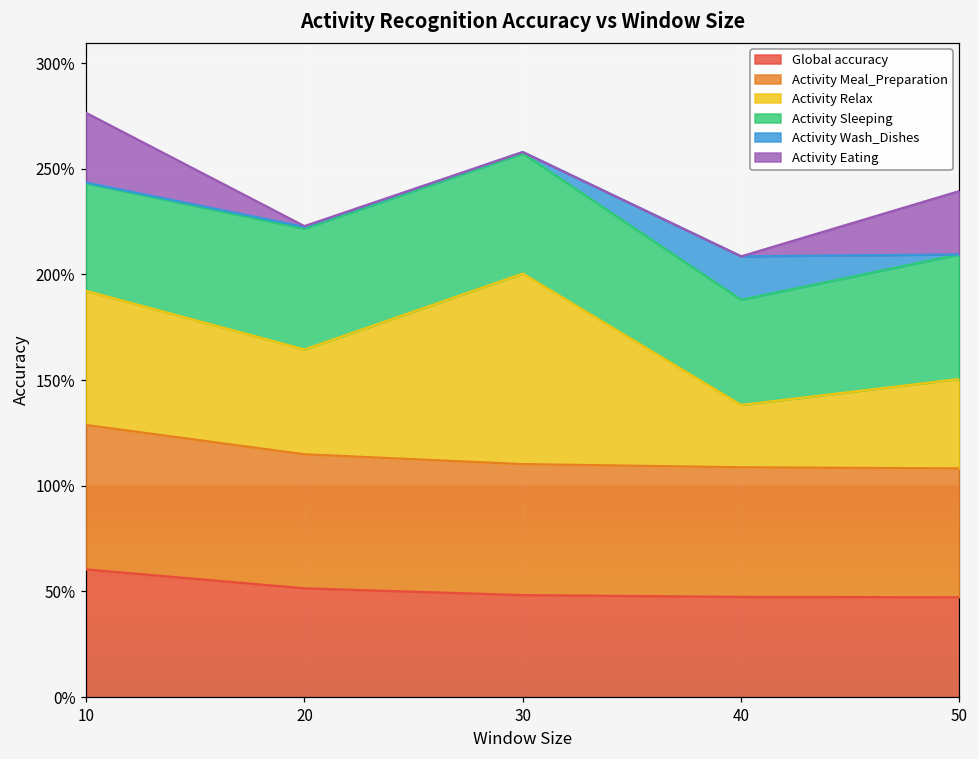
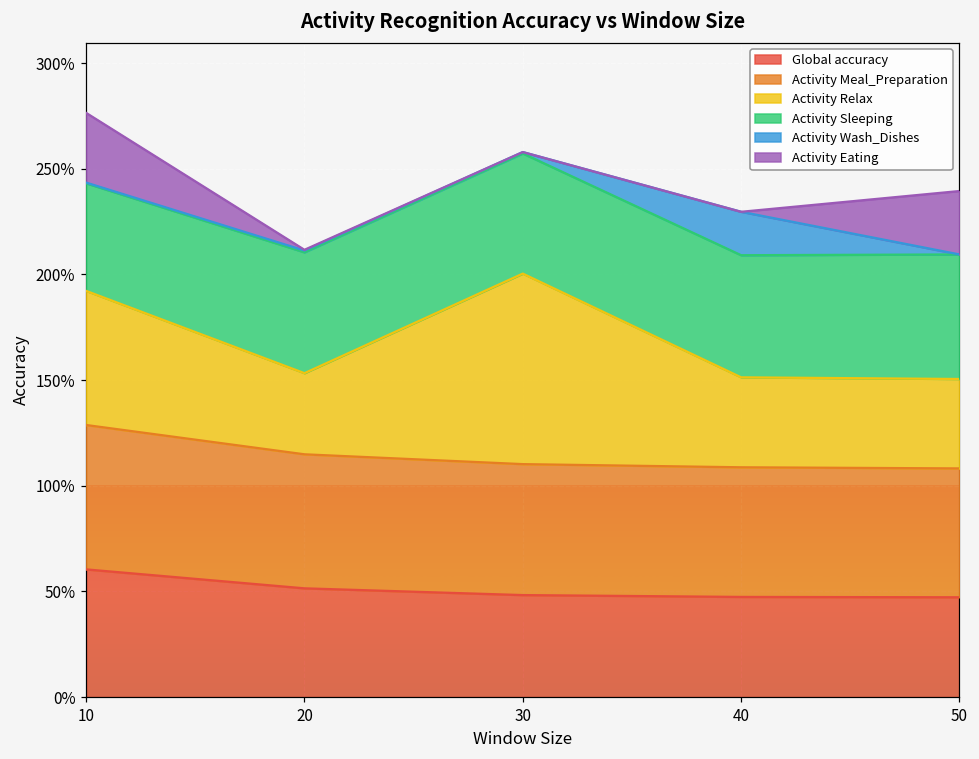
Activity Relax, 20: 50% -> 38%
Activity Relax, 40: 29% -> 43%
Activity Sleeping, 40: 50% -> 58%
